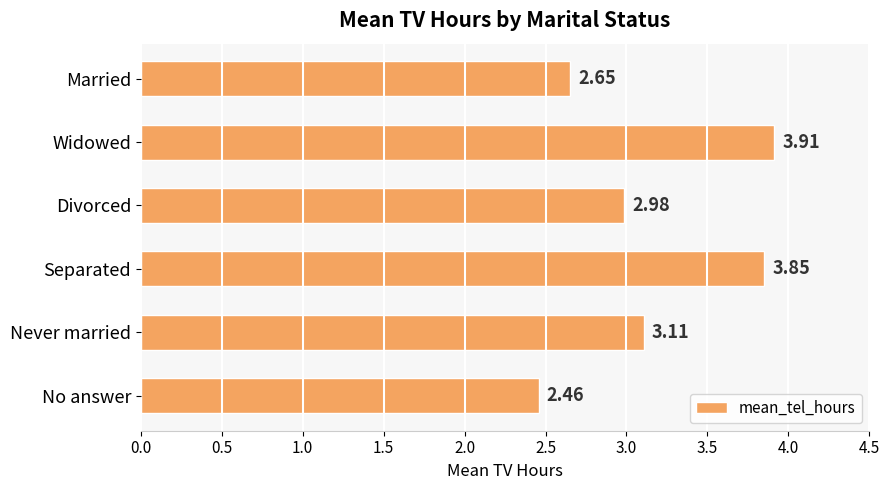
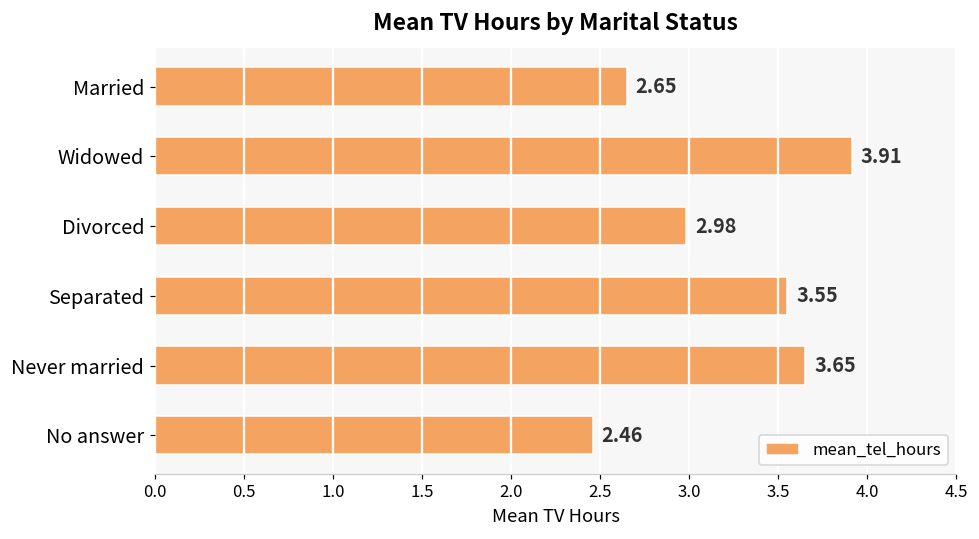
Separated: 3.85 -> 3.55
Never married: 3.11 -> 3.65
